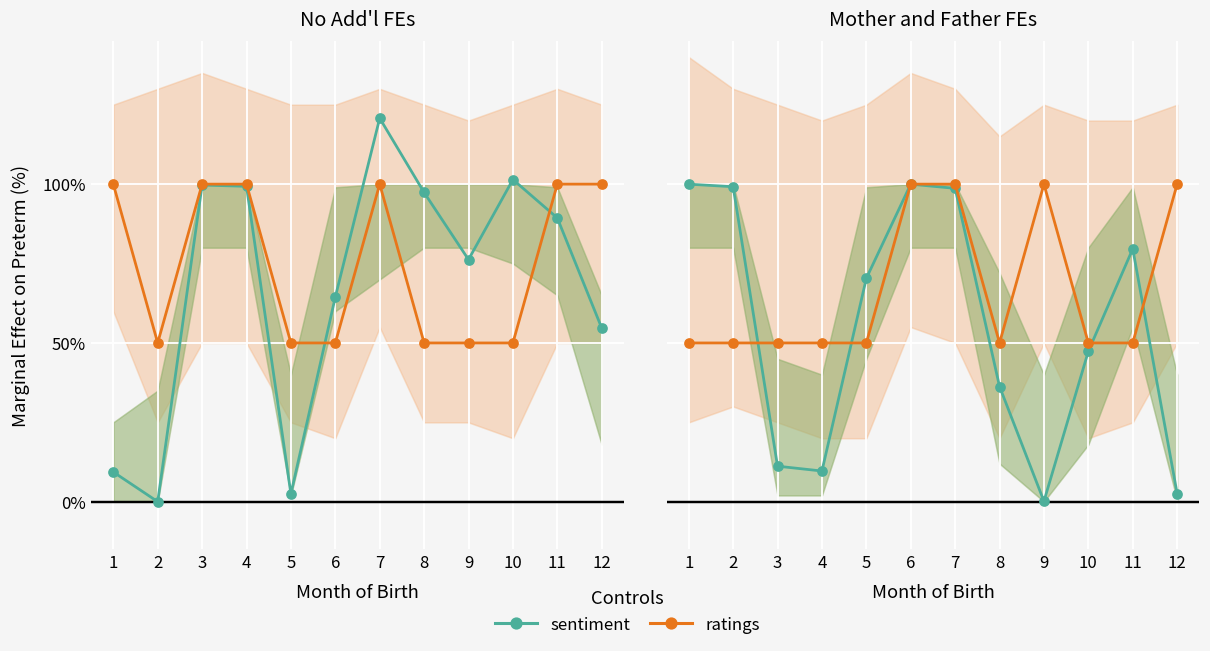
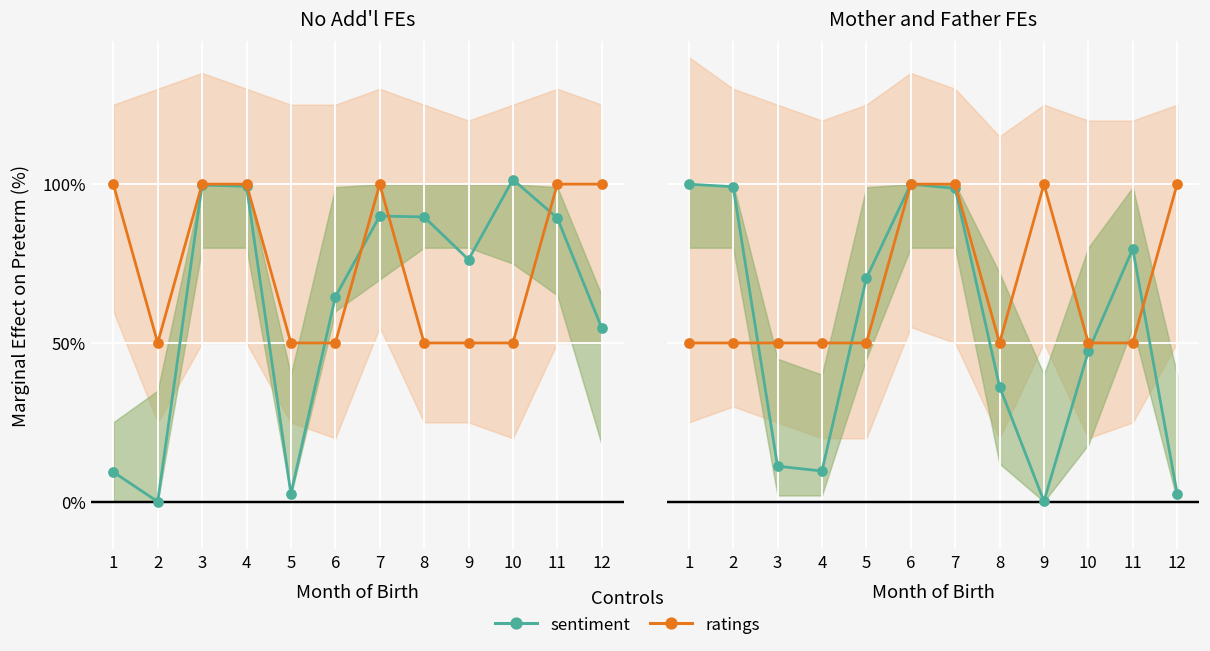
No Add'l FEs, sentiment, 7: 121% -> 90%
No Add'l FEs, sentiment, 8: 97% -> 90%
